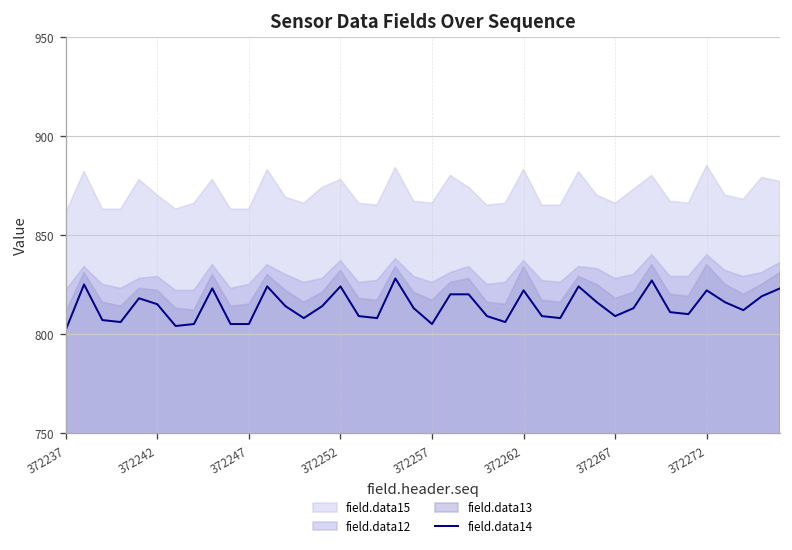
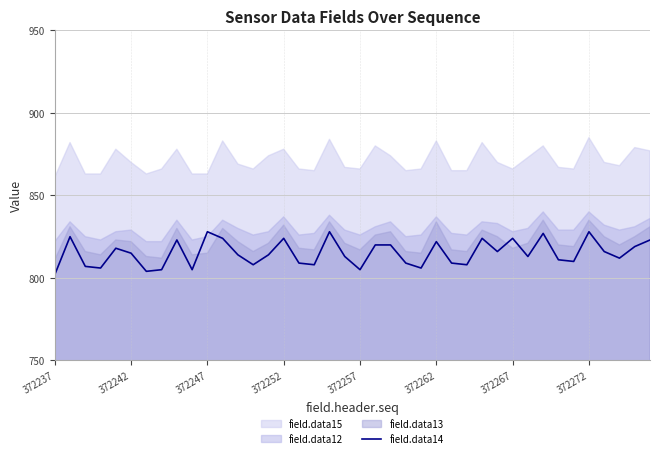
field.data14, 372247: 805 -> 828
field.data14, 372267: 809 -> 824
field.data14, 372272: 822 -> 828
